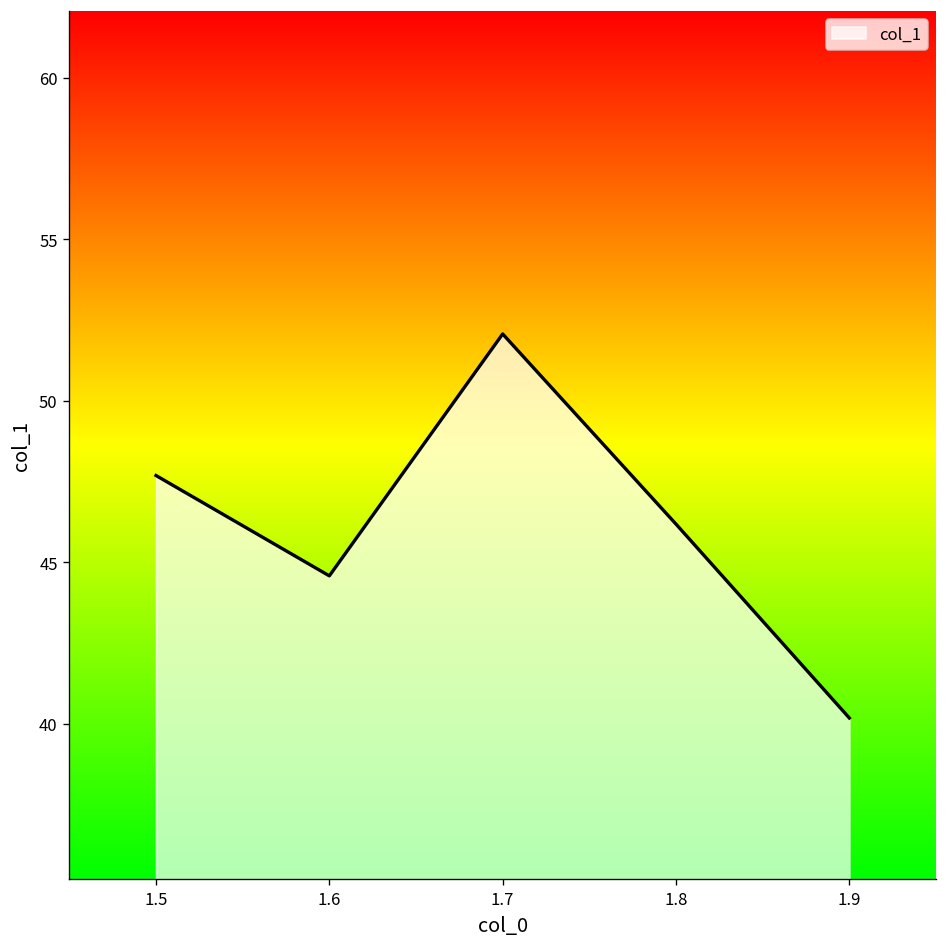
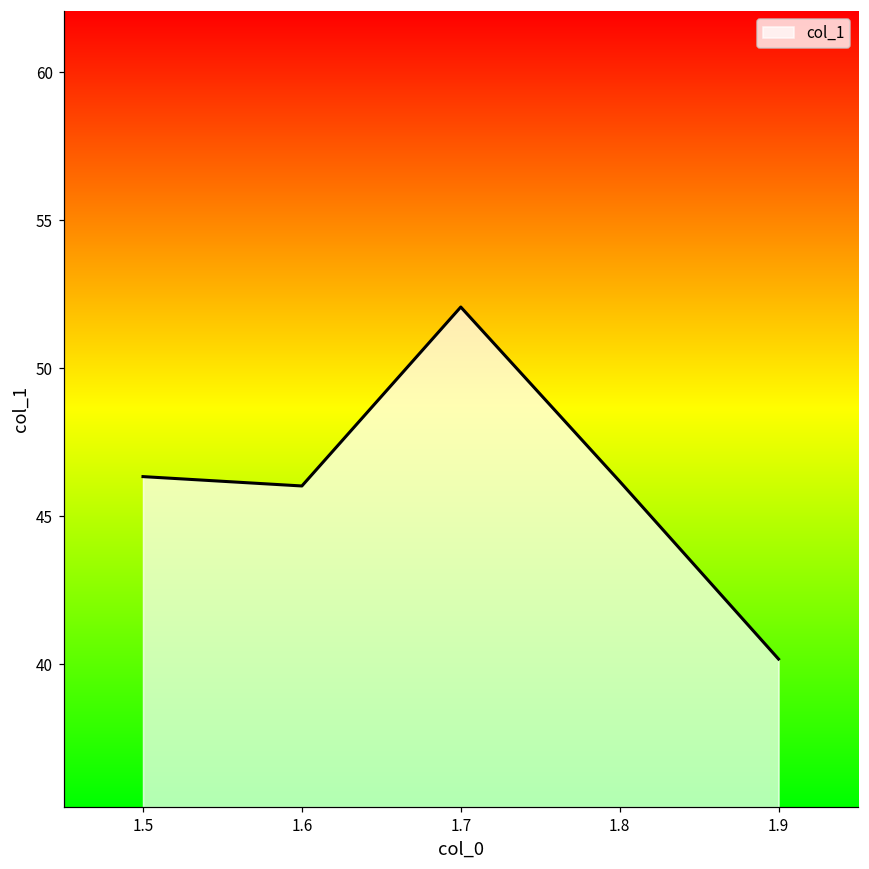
1.5: 47.7 -> 46.3
1.6: 44.6 -> 46.0
